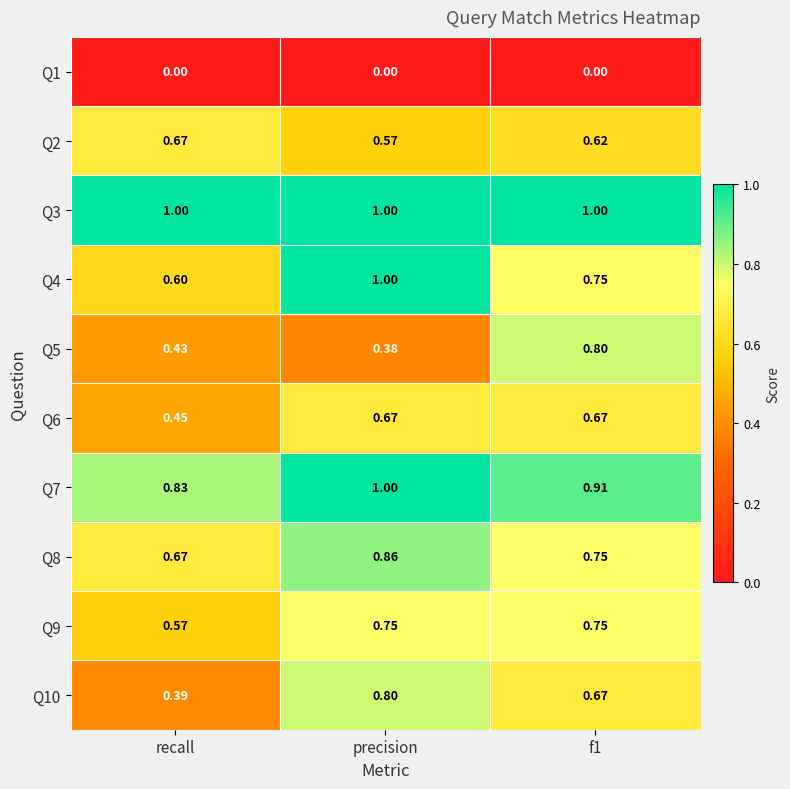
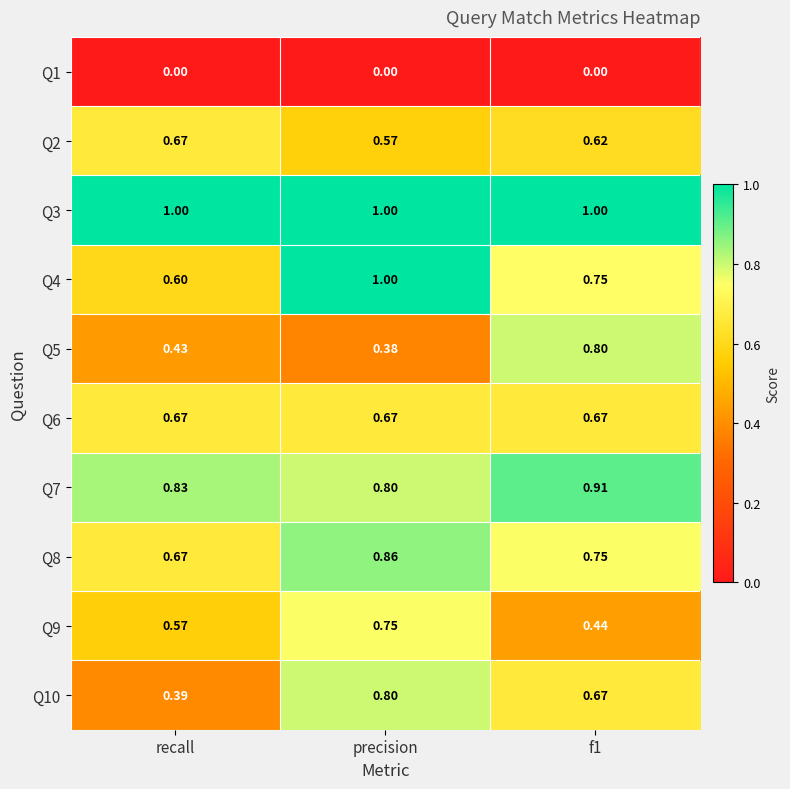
Q6, recall: 0.45 -> 0.67
Q7, precision: 1.00 -> 0.80
Q9, f1: 0.75 -> 0.44
